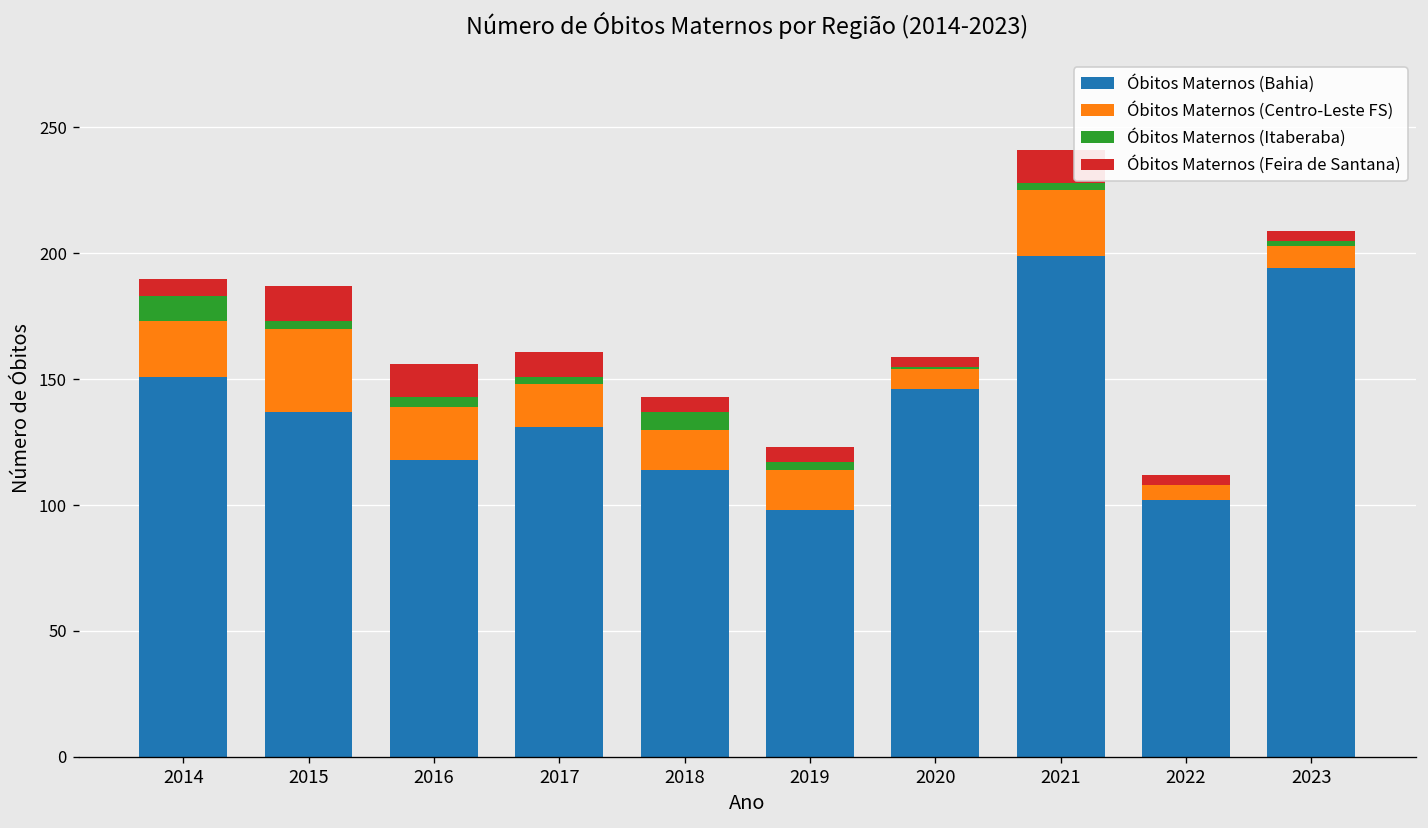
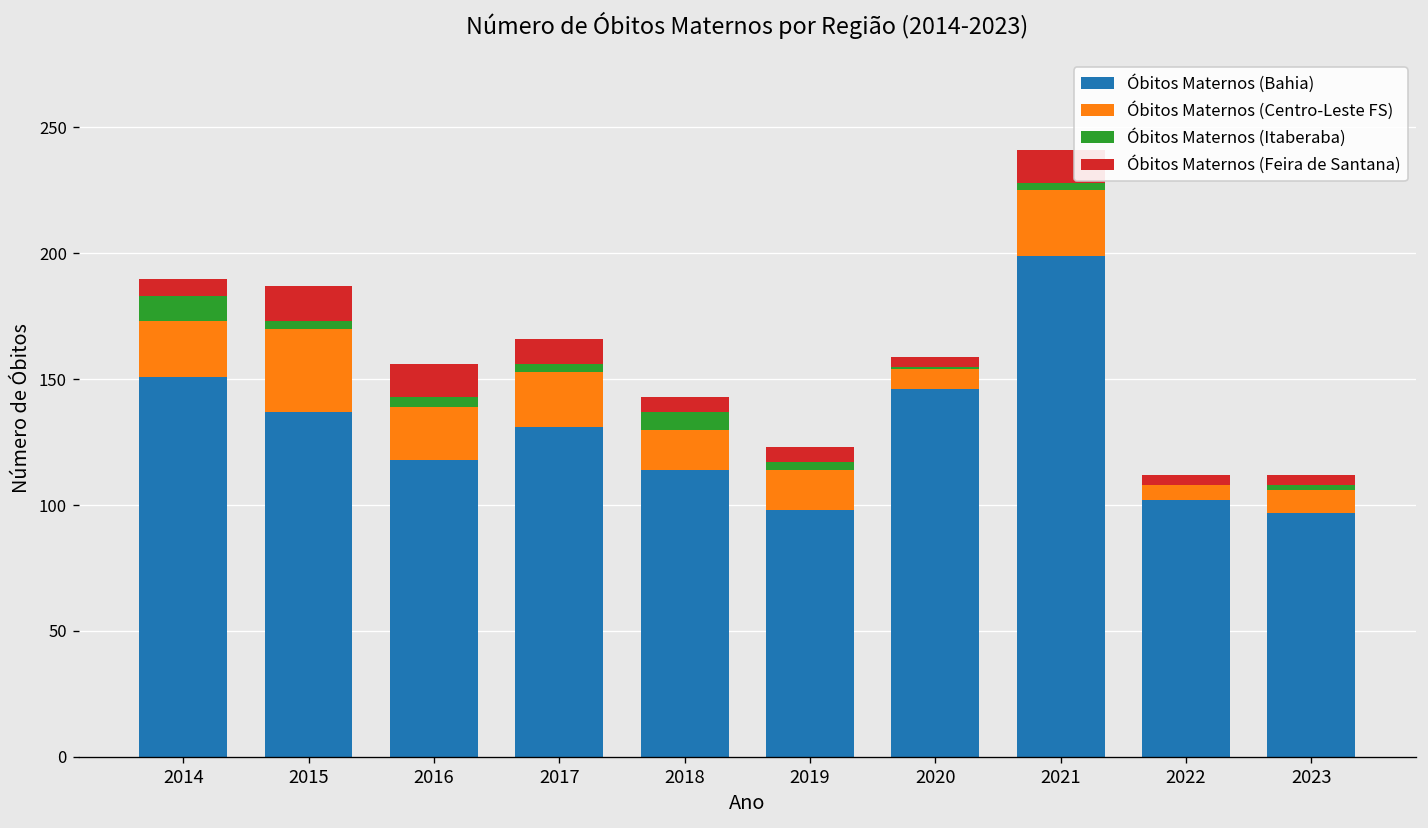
Óbitos Maternos (Centro-Leste FS), 2017: 17 -> 22
Óbitos Maternos (Bahia), 2023: 194 -> 97
